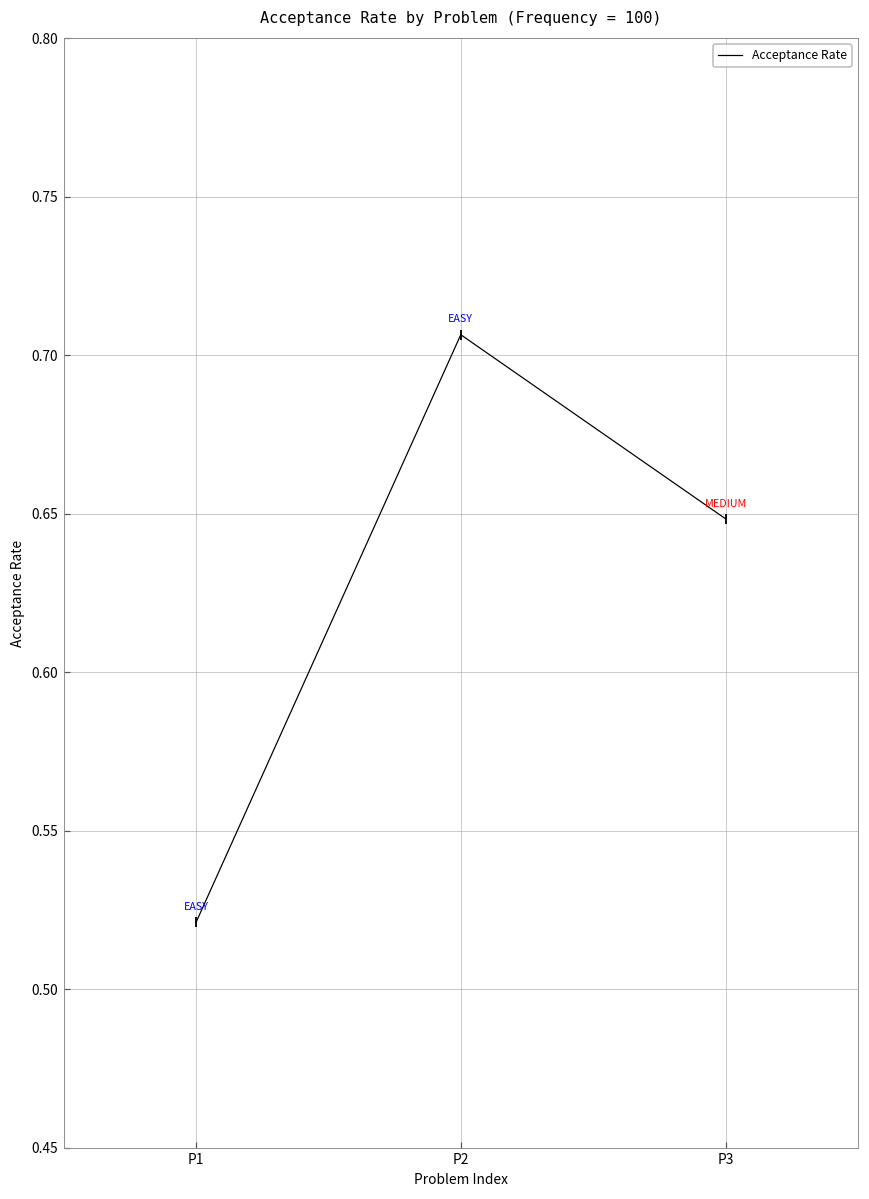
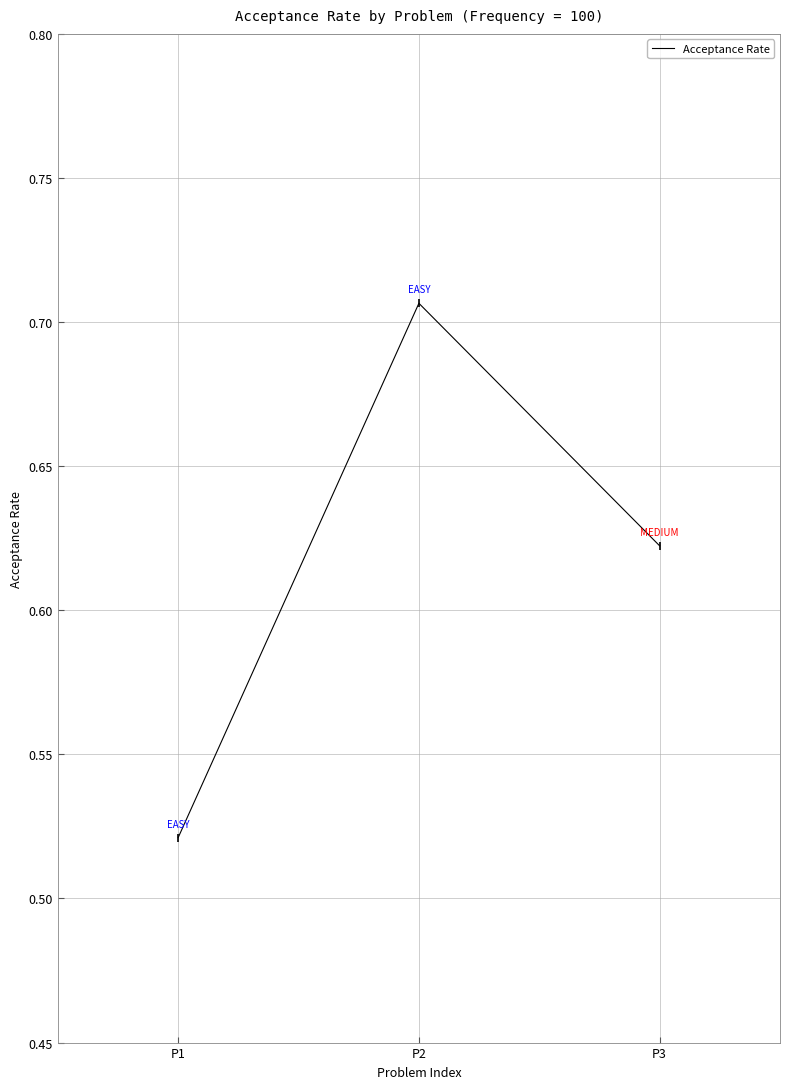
P3: 0.648 -> 0.622
